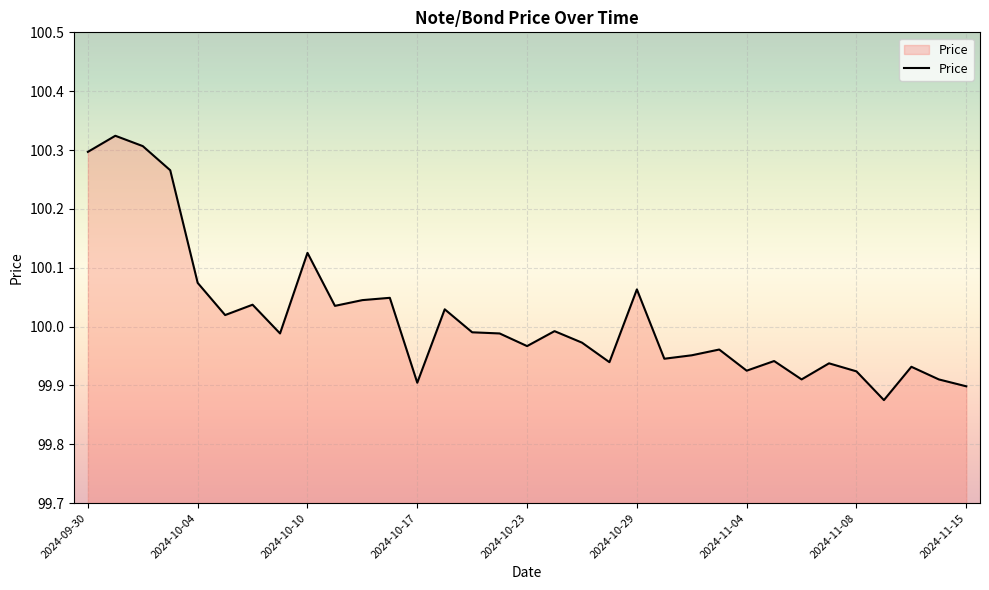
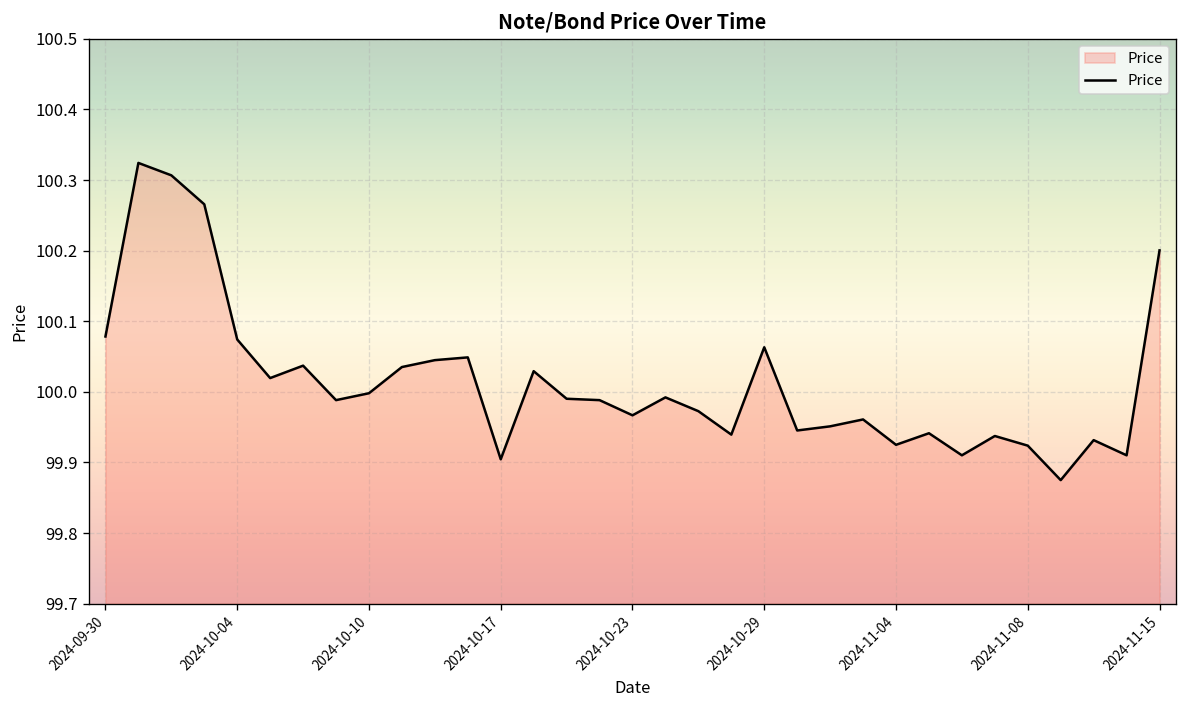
2024-09-30: 100.30 -> 100.08
2024-10-10: 100.13 -> 100.00
2024-11-15: 99.90 -> 100.20
